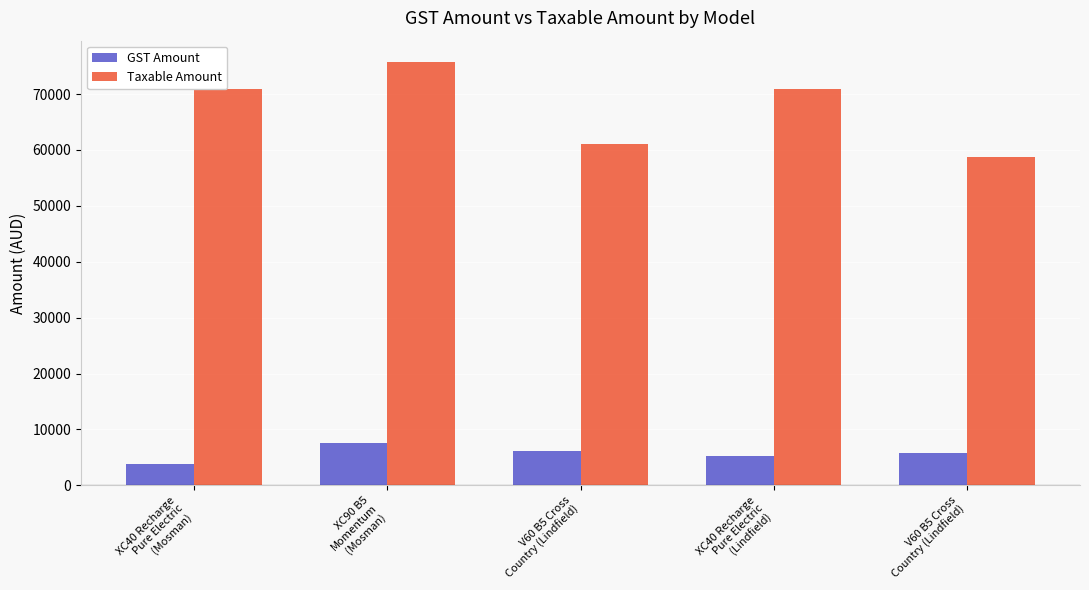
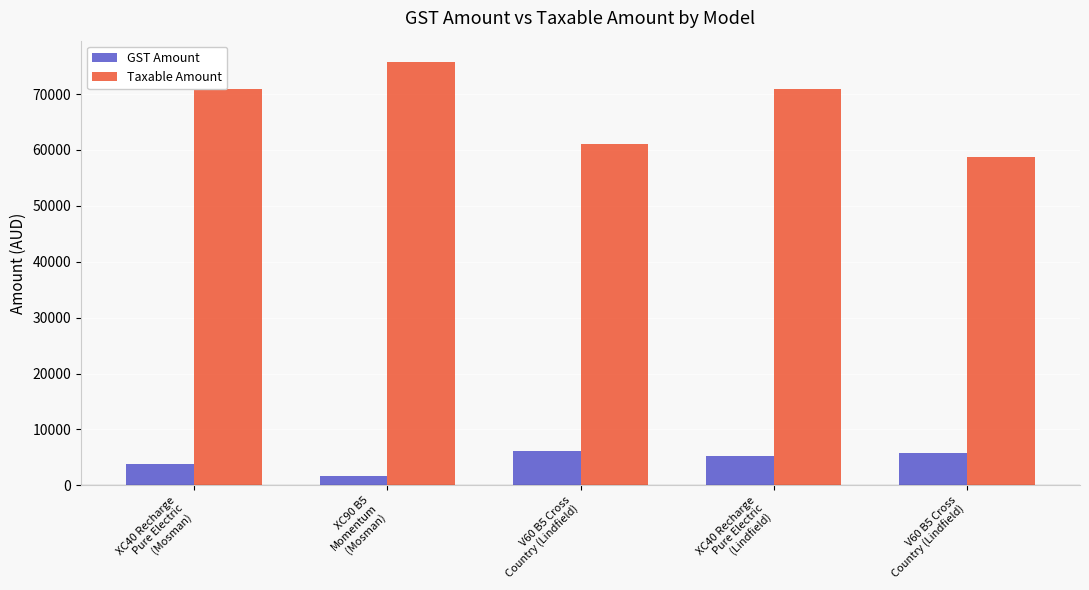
GST Amount, XC90 B5 Momentum (Mosman): 8000 -> 2000
